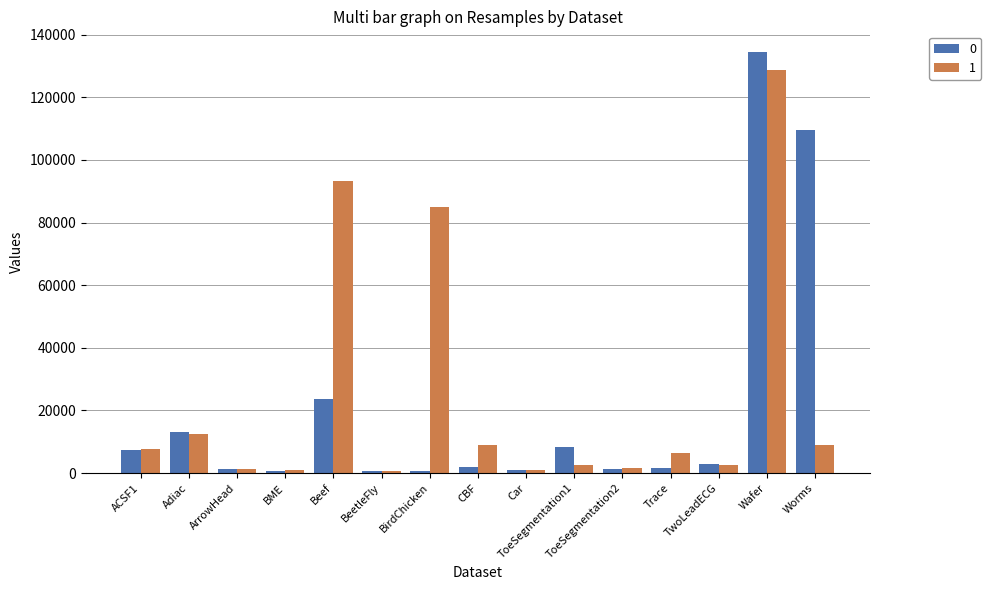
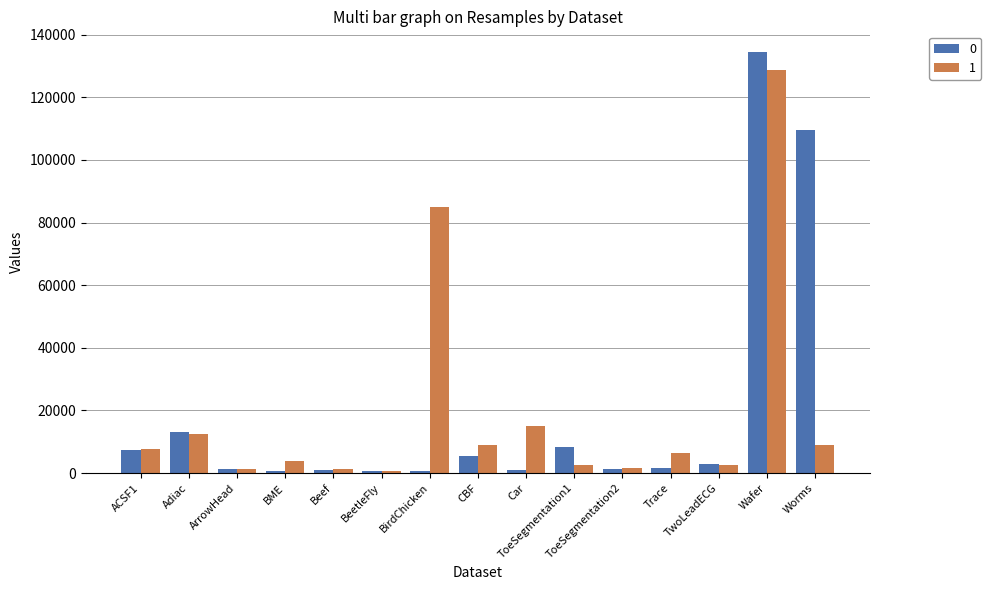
1, BME: 1000 -> 4000
0, Beef: 24000 -> 1000
1, Beef: 93000 -> 1000
0, CBF: 2000 -> 6000
1, Car: 1000 -> 15000
